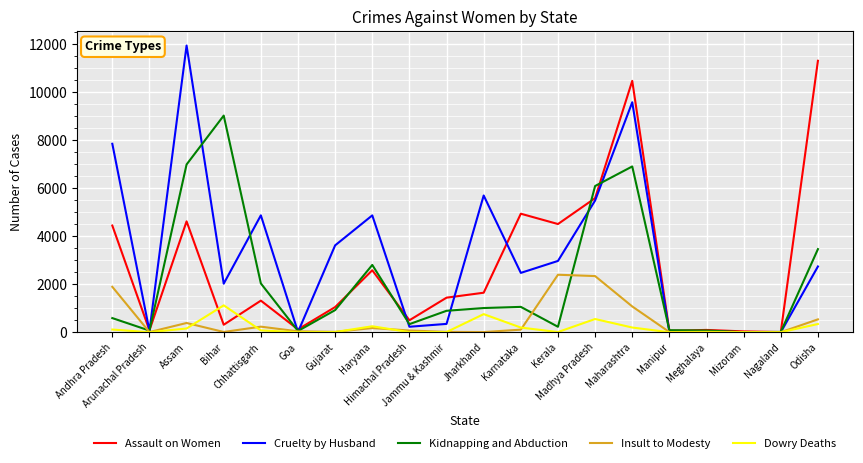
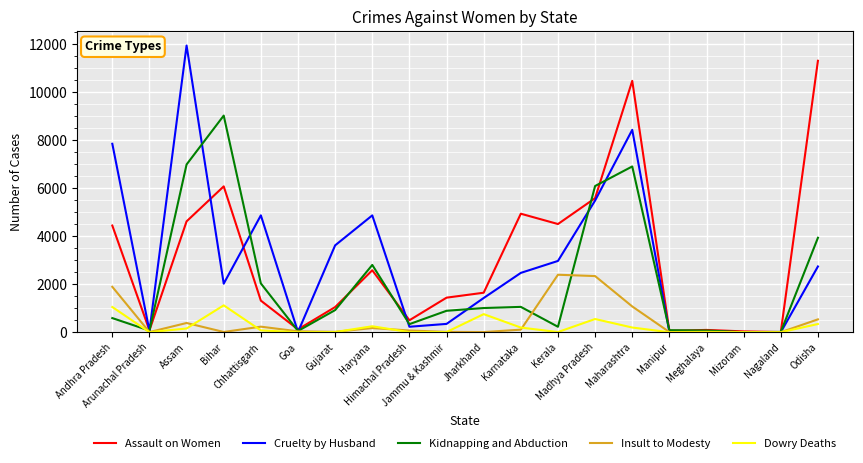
Dowry Deaths, Andhra Pradesh: 100 -> 1100
Assault on Women, Bihar: 300 -> 6100
Cruelty by Husband, Jharkhand: 5700 -> 1400
Cruelty by Husband, Maharashtra: 9600 -> 8400
Kidnapping and Abduction, Odisha: 3500 -> 3900
